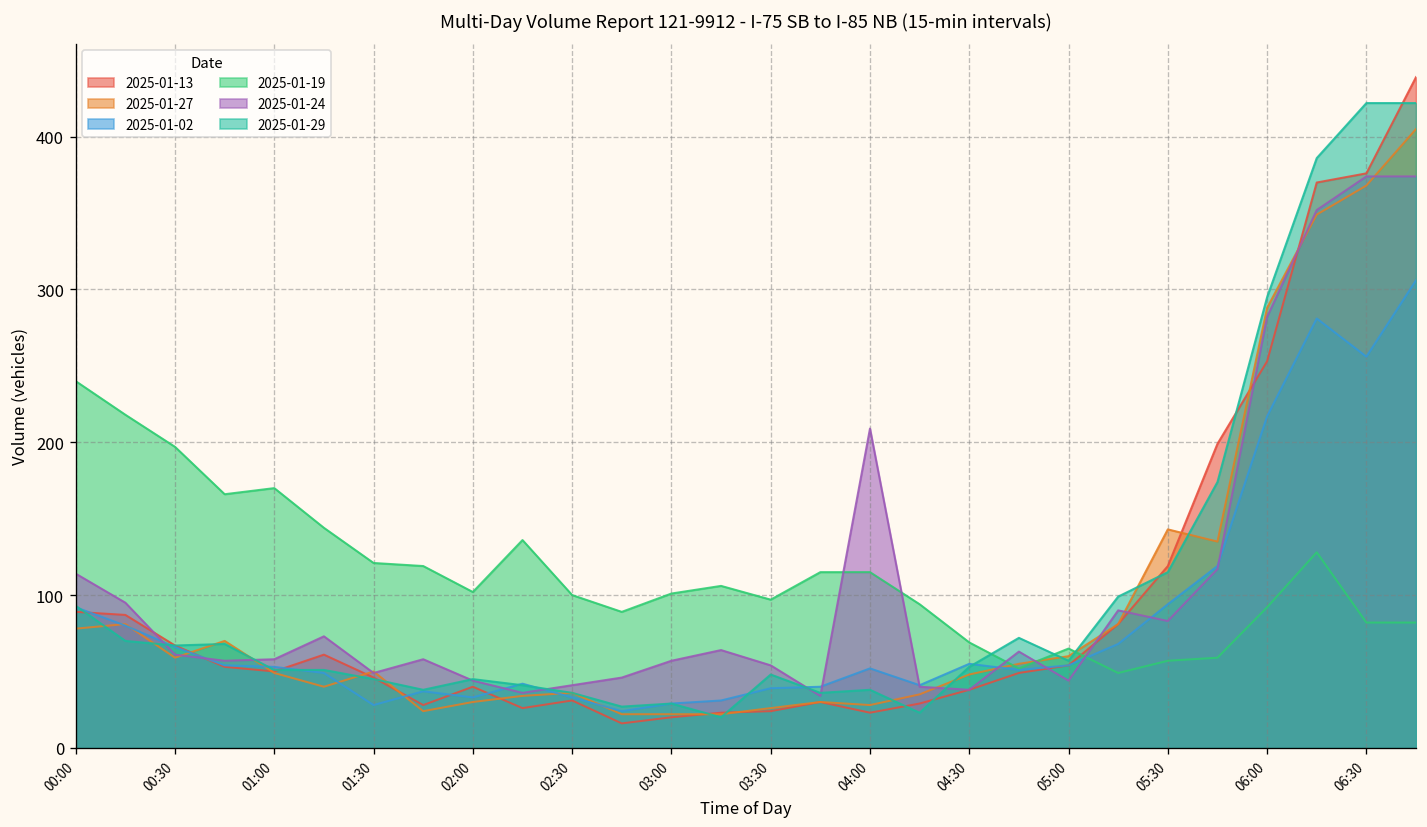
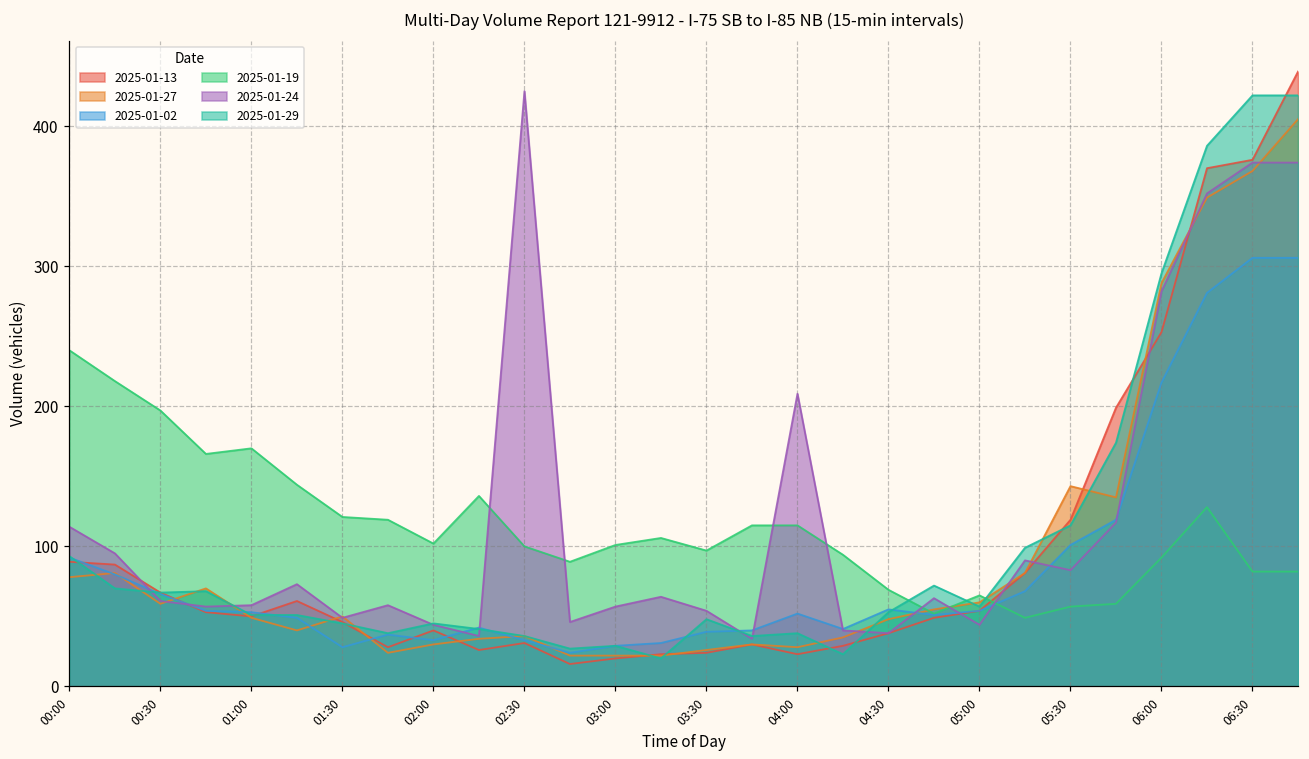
2025-01-24, 02:30: 41 -> 425
2025-01-02, 05:30: 94 -> 101
2025-01-02, 06:30: 256 -> 306
